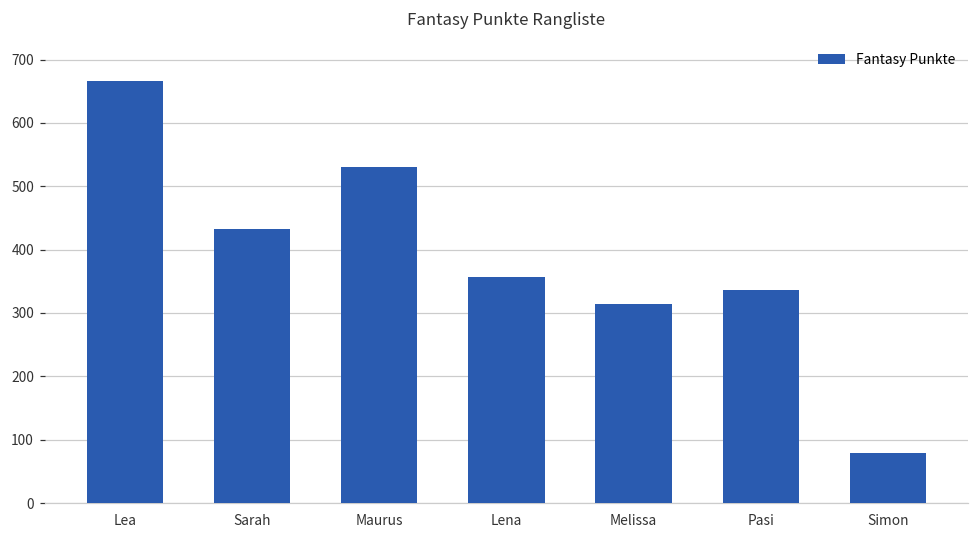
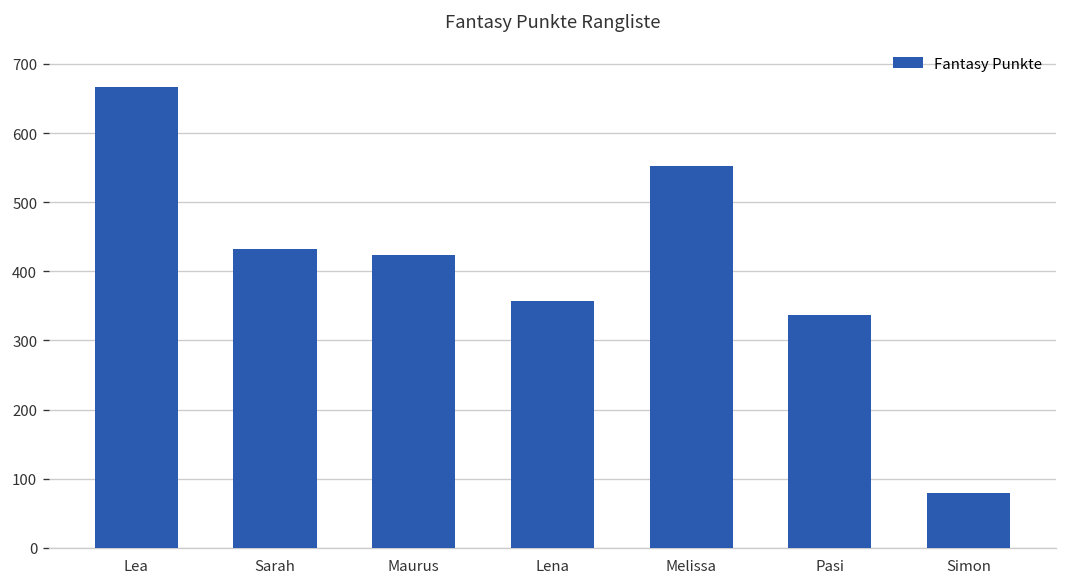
Maurus: 530 -> 420
Melissa: 310 -> 550
